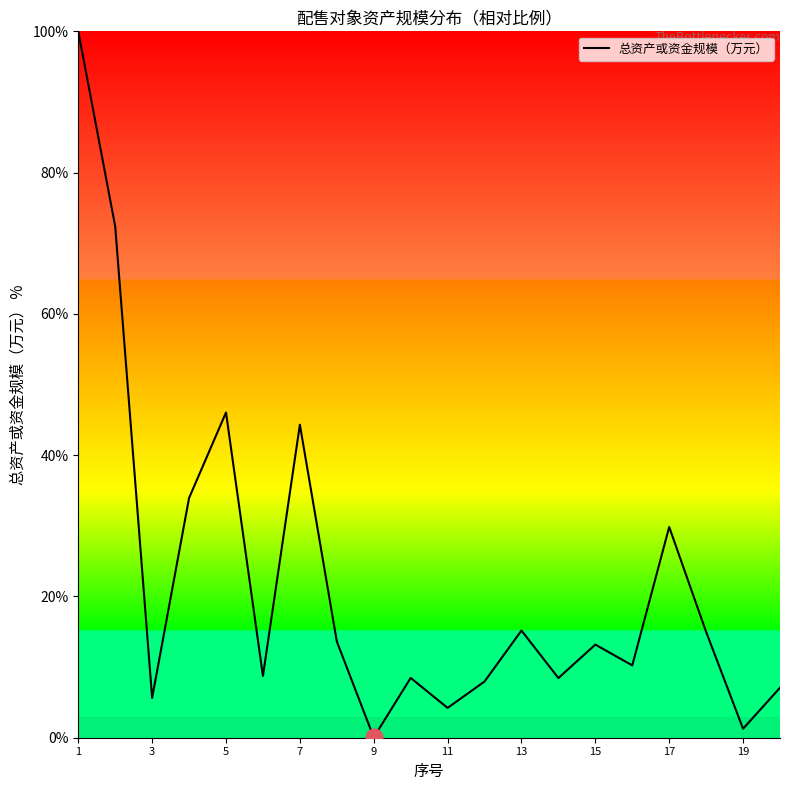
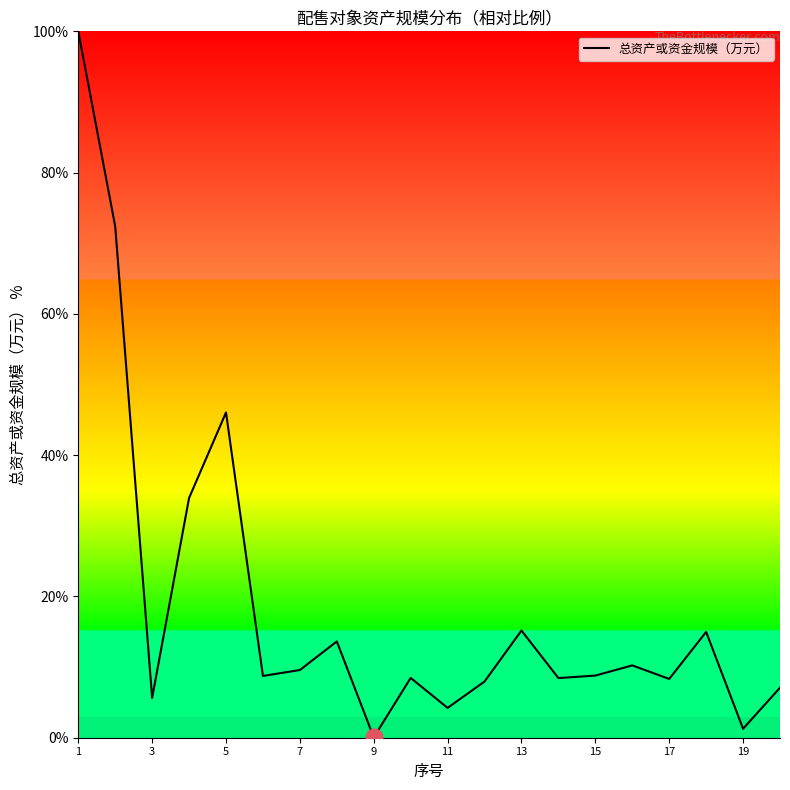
总资产或资金规模（万元）, 7: 44% -> 10%
总资产或资金规模（万元）, 15: 13% -> 9%
总资产或资金规模（万元）, 17: 30% -> 8%
